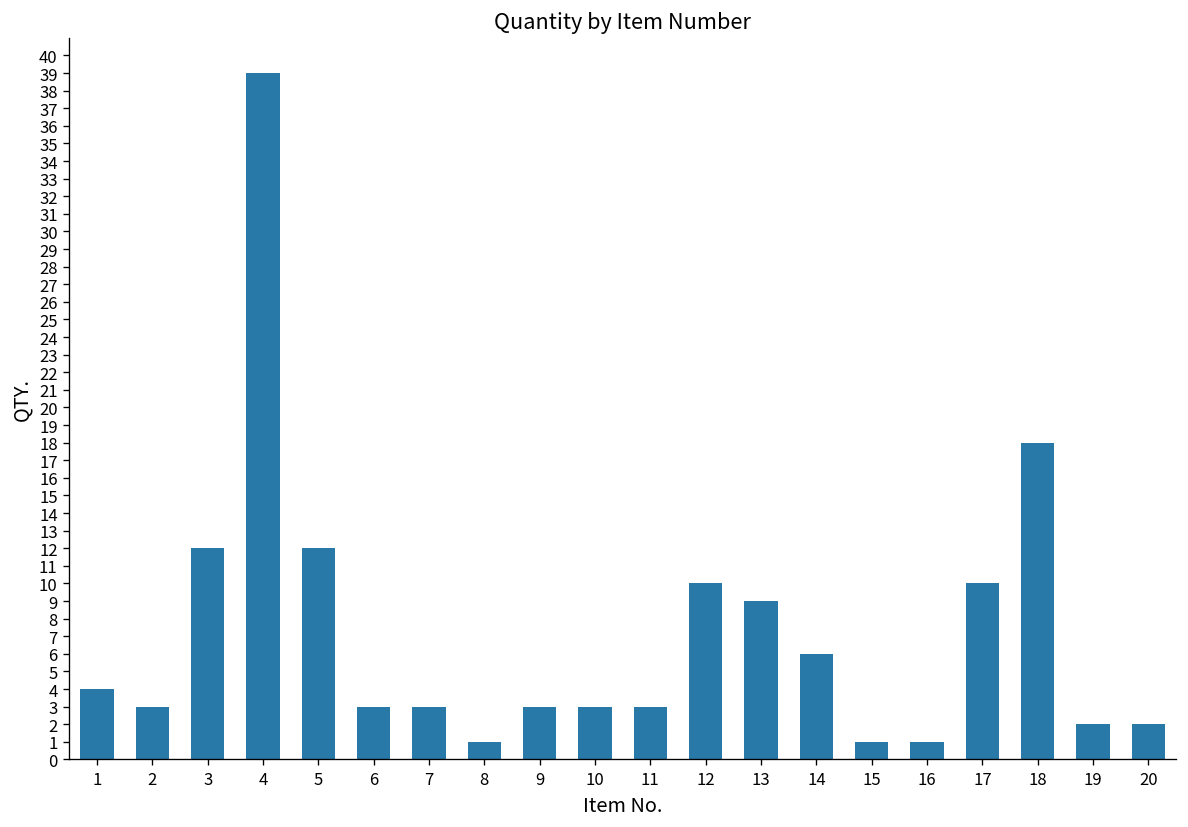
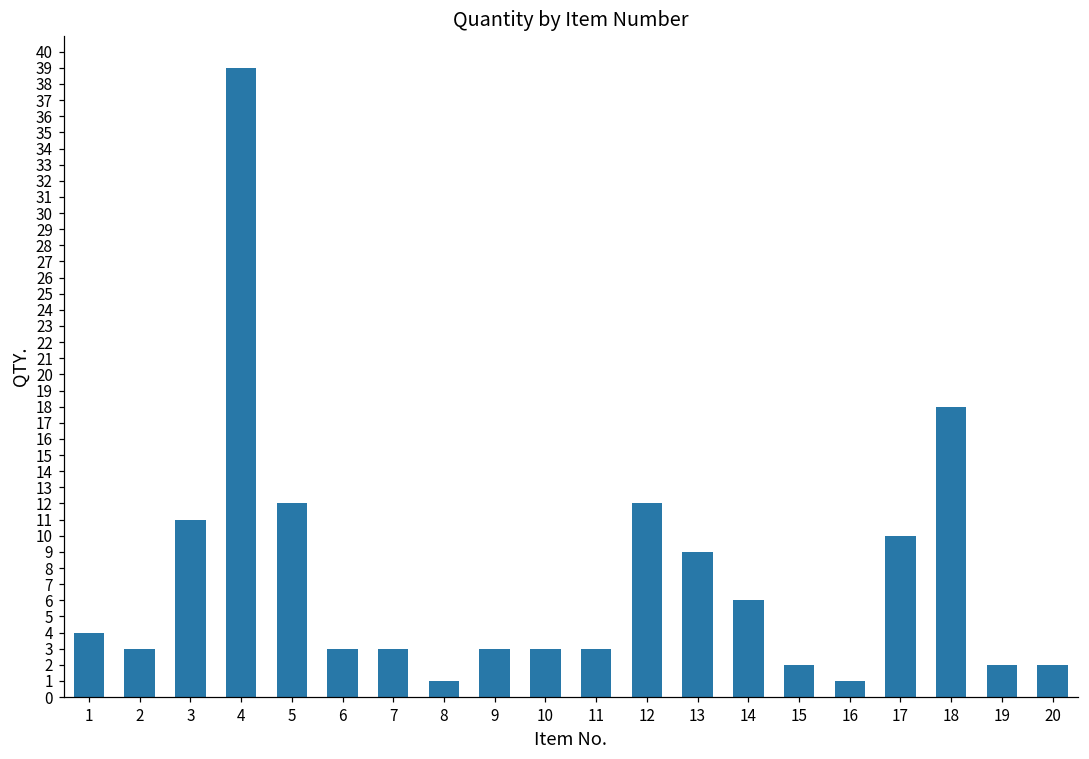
3: 12 -> 11
12: 10 -> 12
15: 1 -> 2
